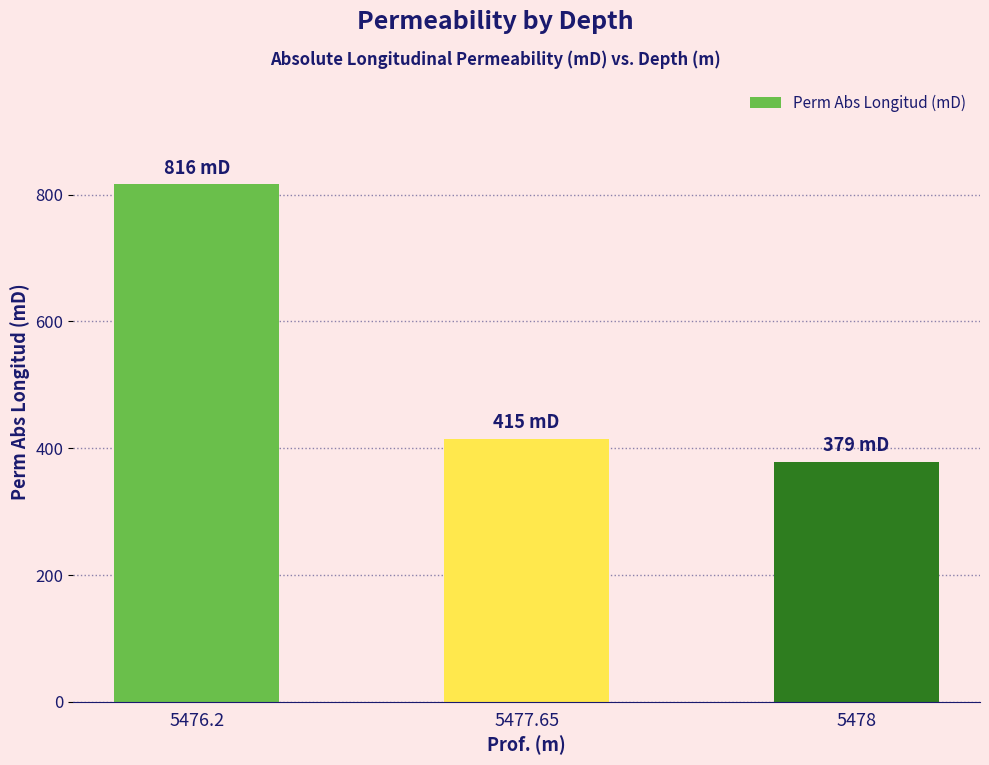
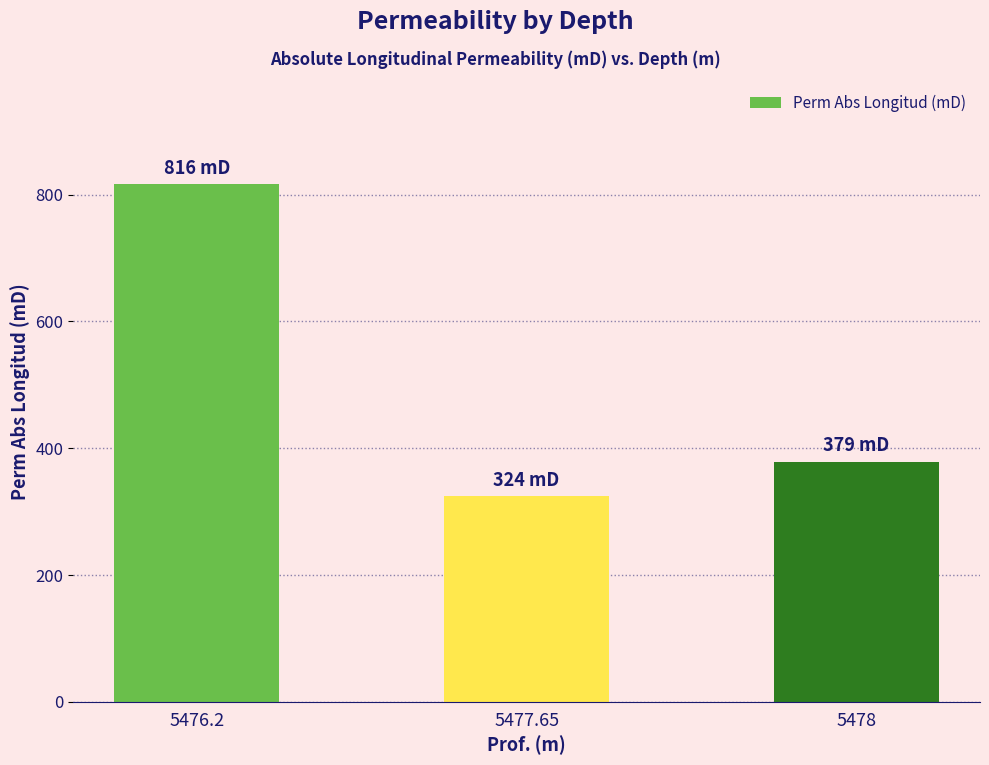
5477.65: 415 -> 324
